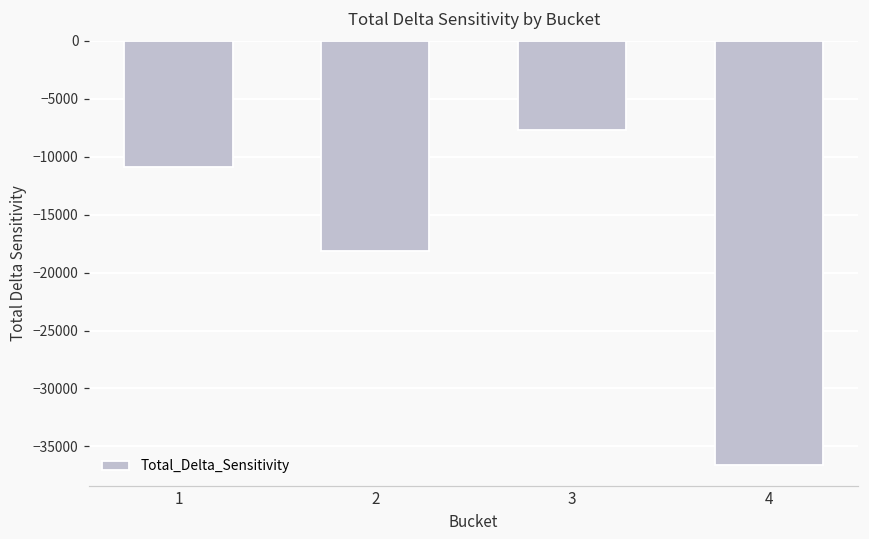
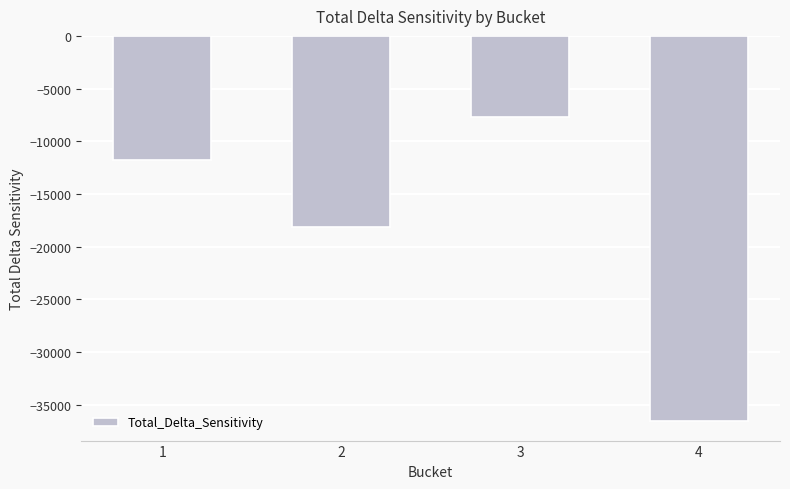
1: -10900 -> -11700
